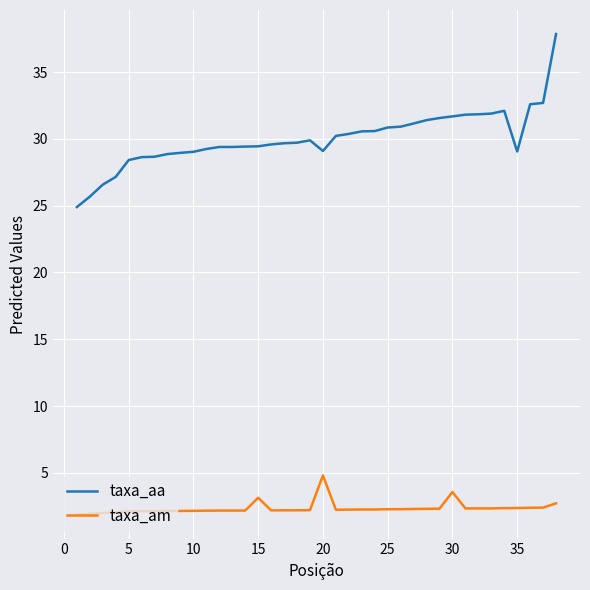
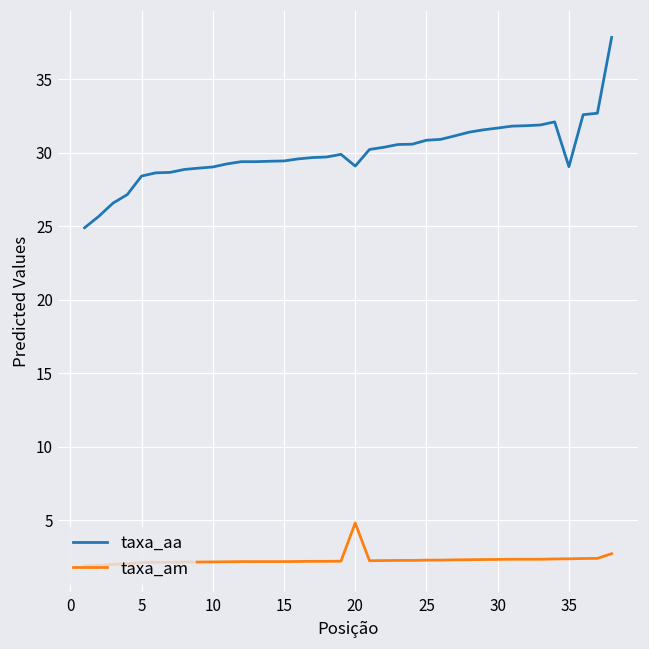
taxa_am, 15: 3.1 -> 2.2
taxa_am, 30: 3.6 -> 2.3
